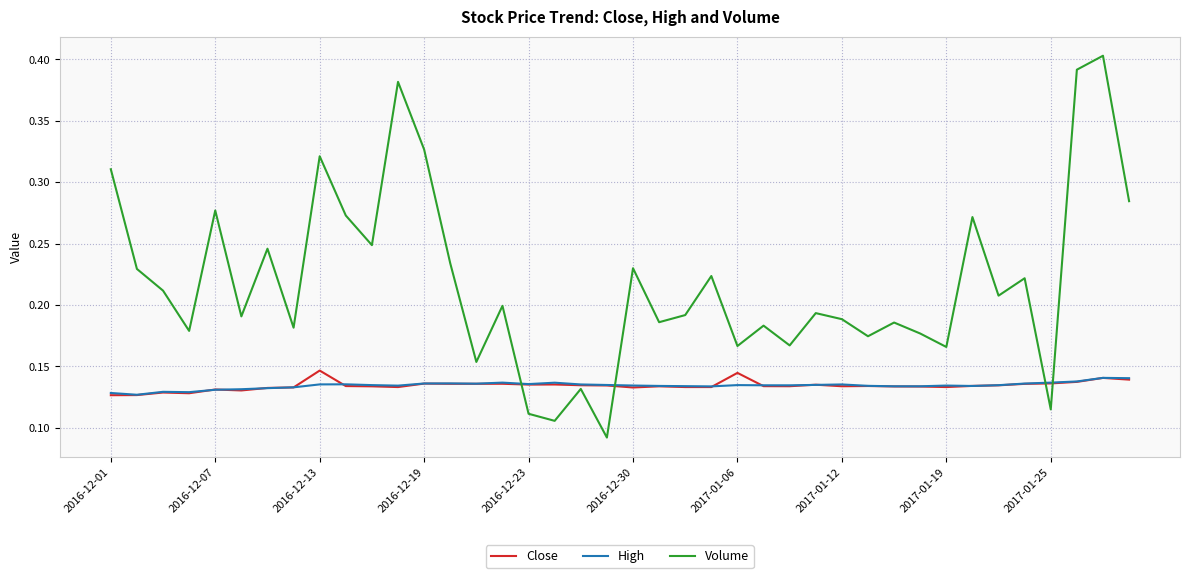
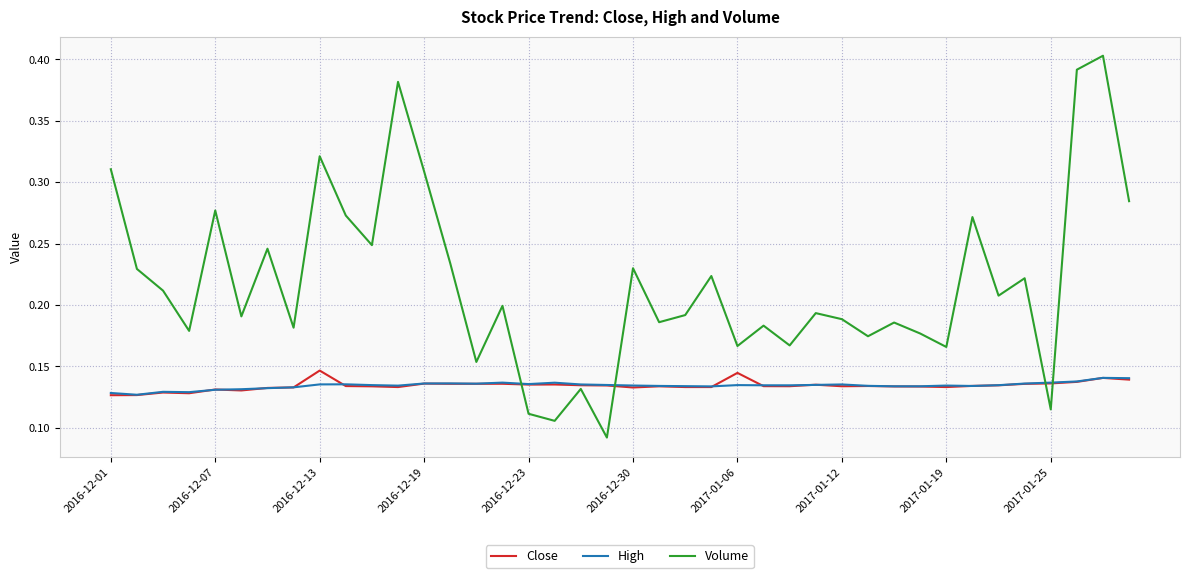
Volume, 2016-12-19: 0.327 -> 0.309
